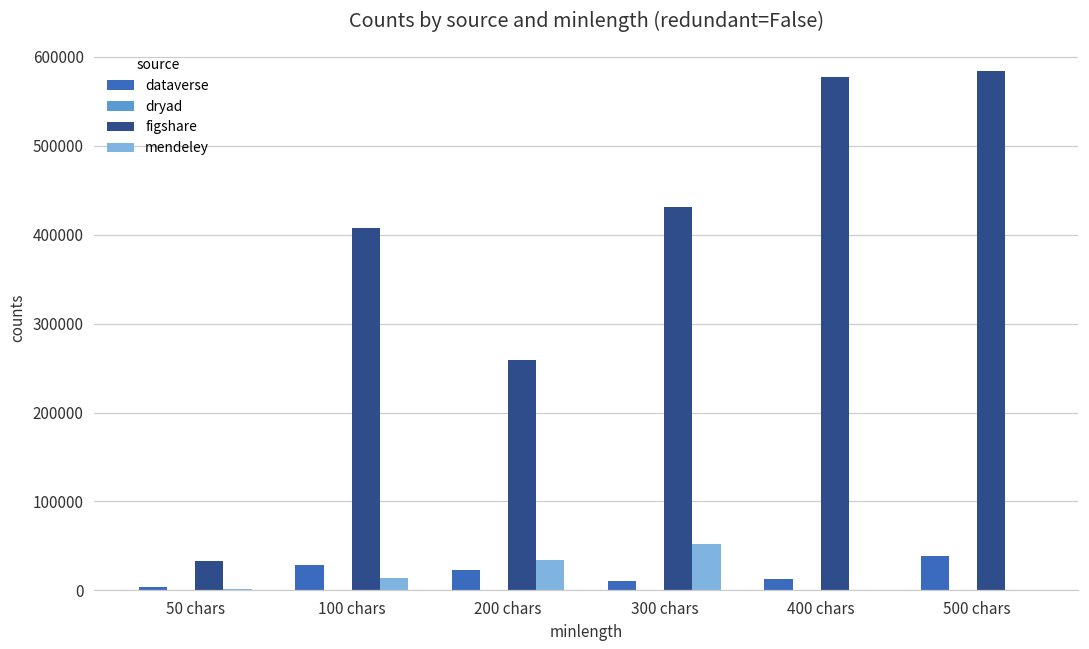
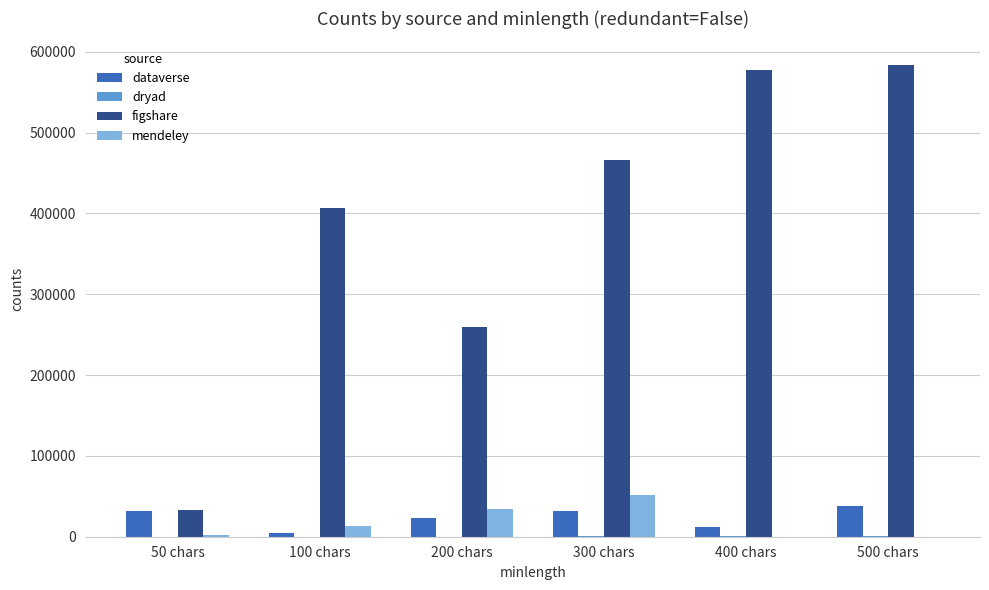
dataverse, 50 chars: 0 -> 30000
dataverse, 100 chars: 30000 -> 0
dataverse, 300 chars: 10000 -> 30000
figshare, 300 chars: 430000 -> 470000
